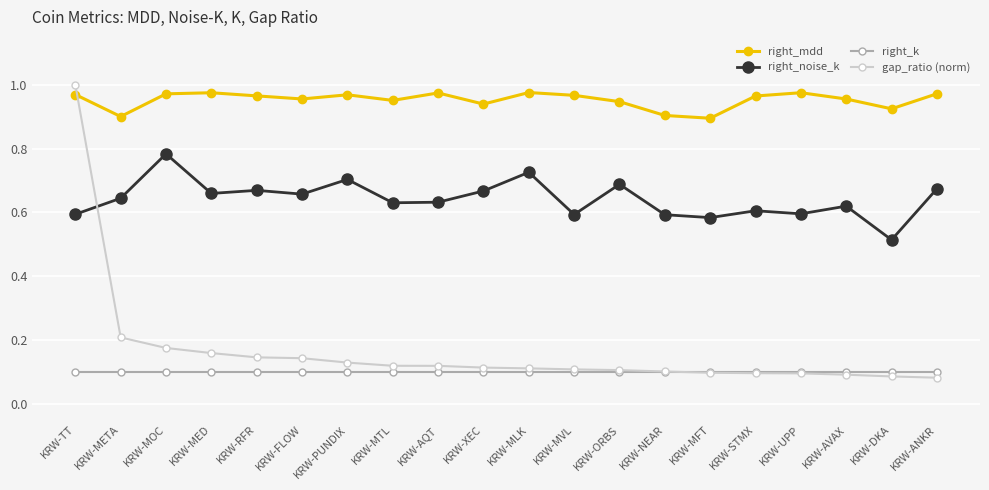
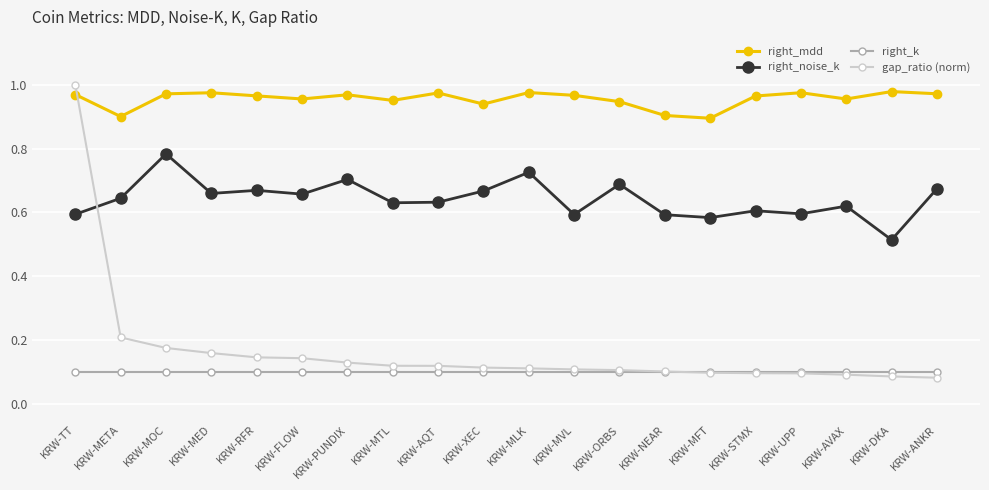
right_mdd, KRW-DKA: 0.92 -> 0.98
